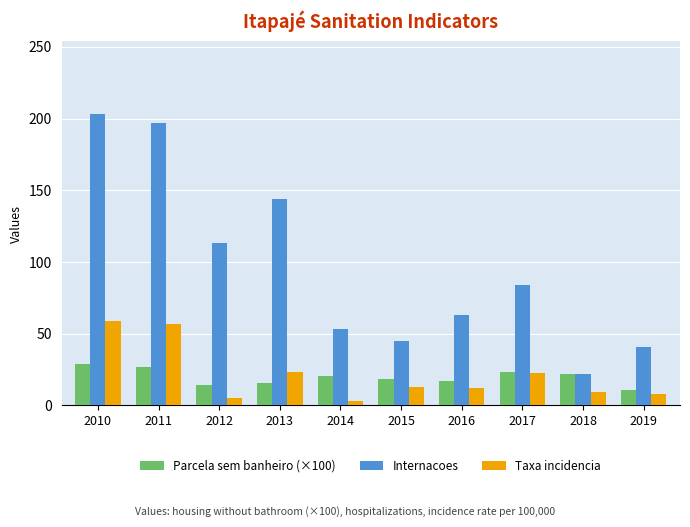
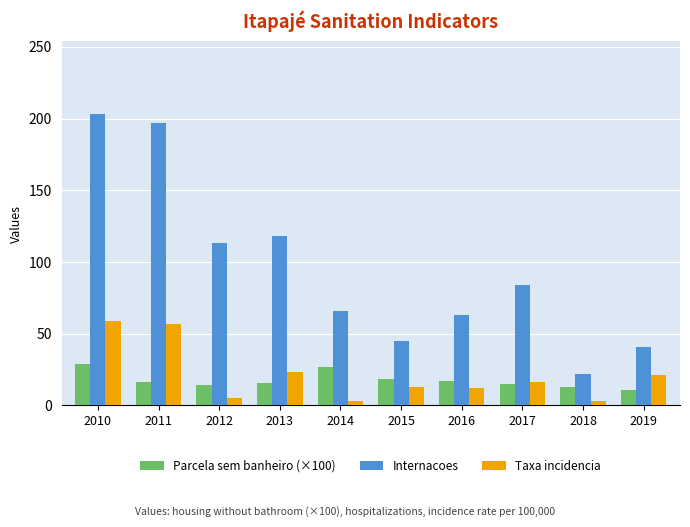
Parcela sem banheiro (×100), 2011: 27 -> 16
Internacoes, 2013: 144 -> 118
Parcela sem banheiro (×100), 2014: 21 -> 27
Internacoes, 2014: 53 -> 66
Parcela sem banheiro (×100), 2017: 23 -> 15
Taxa incidencia, 2017: 22 -> 16
Parcela sem banheiro (×100), 2018: 22 -> 13
Taxa incidencia, 2018: 9 -> 3
Taxa incidencia, 2019: 8 -> 21
